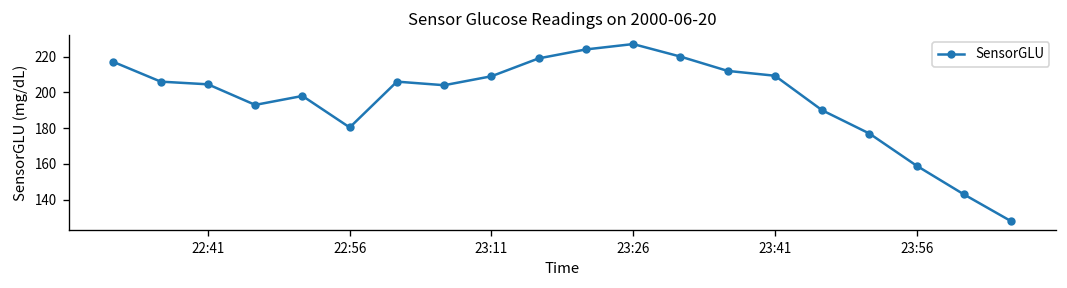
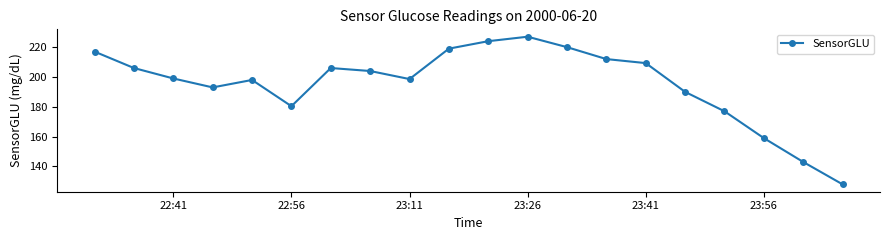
22:41: 205 -> 199
23:11: 209 -> 199
